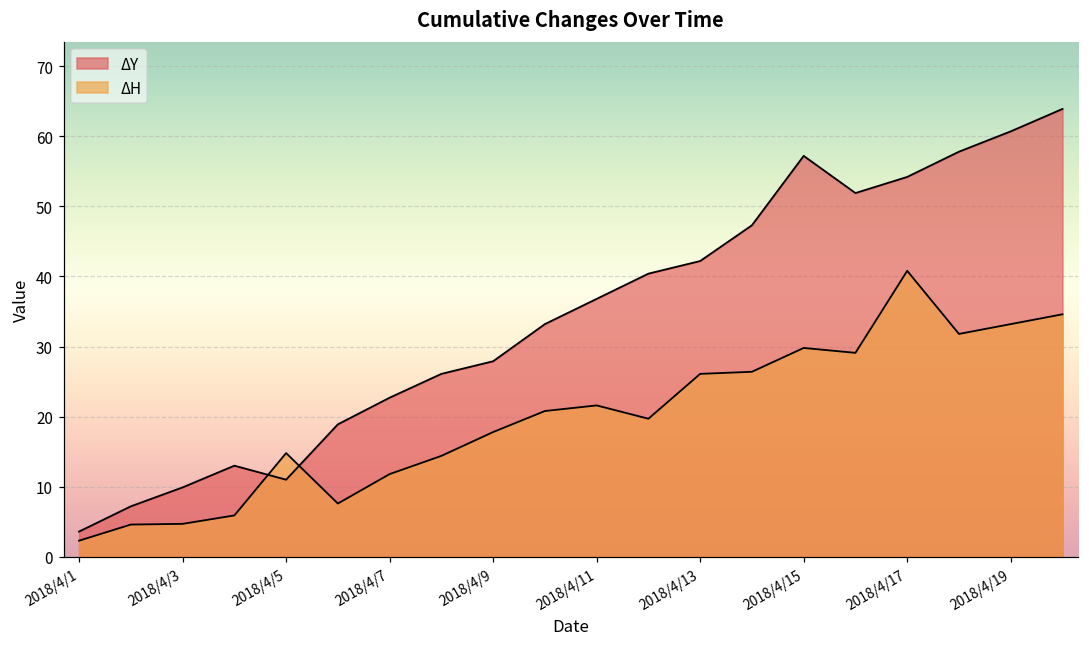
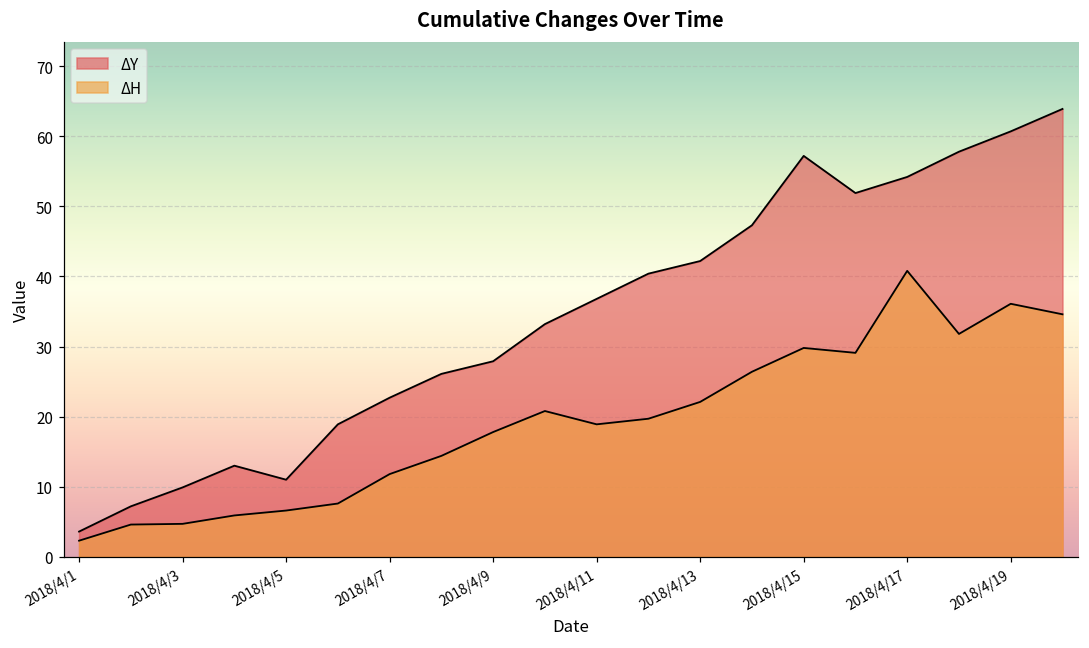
ΔH, 2018/4/5: 15 -> 7
ΔH, 2018/4/11: 22 -> 19
ΔH, 2018/4/13: 26 -> 22
ΔH, 2018/4/19: 33 -> 36
